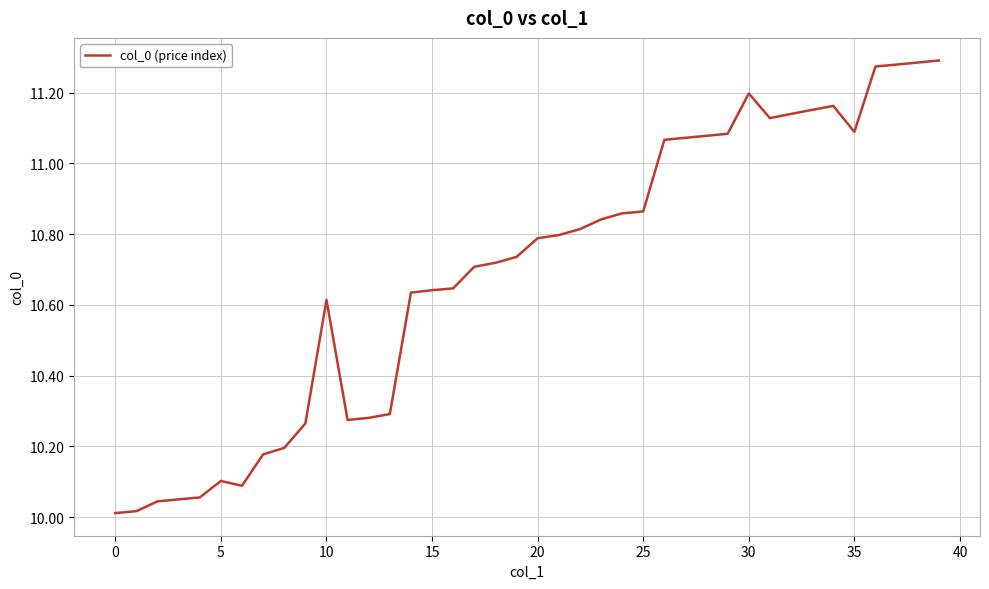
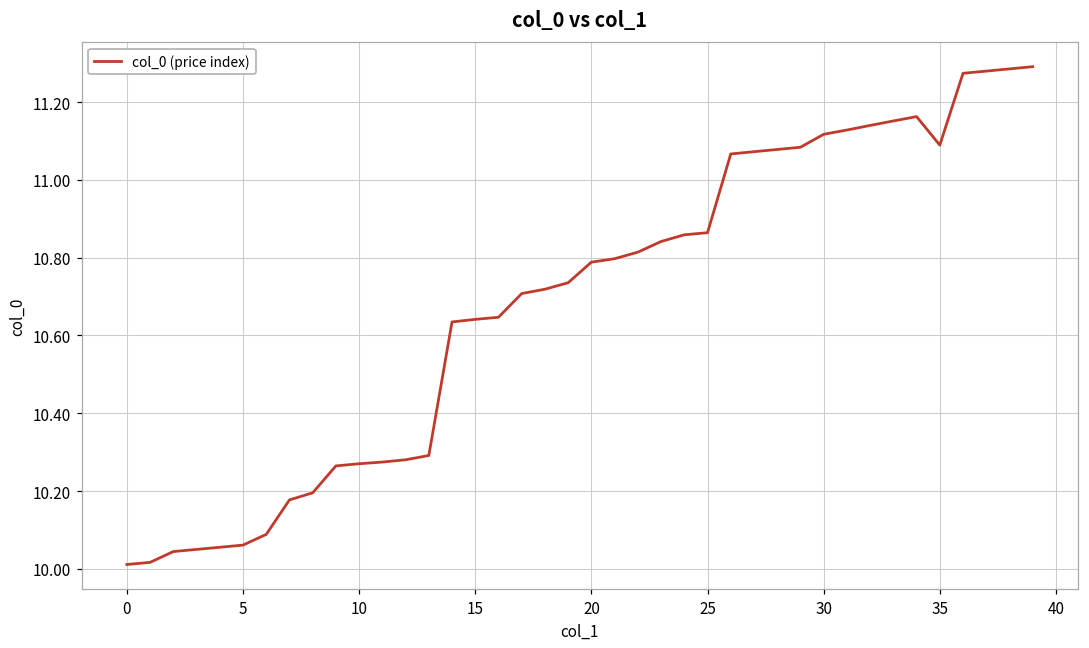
5: 10.10 -> 10.06
10: 10.61 -> 10.27
30: 11.20 -> 11.12
